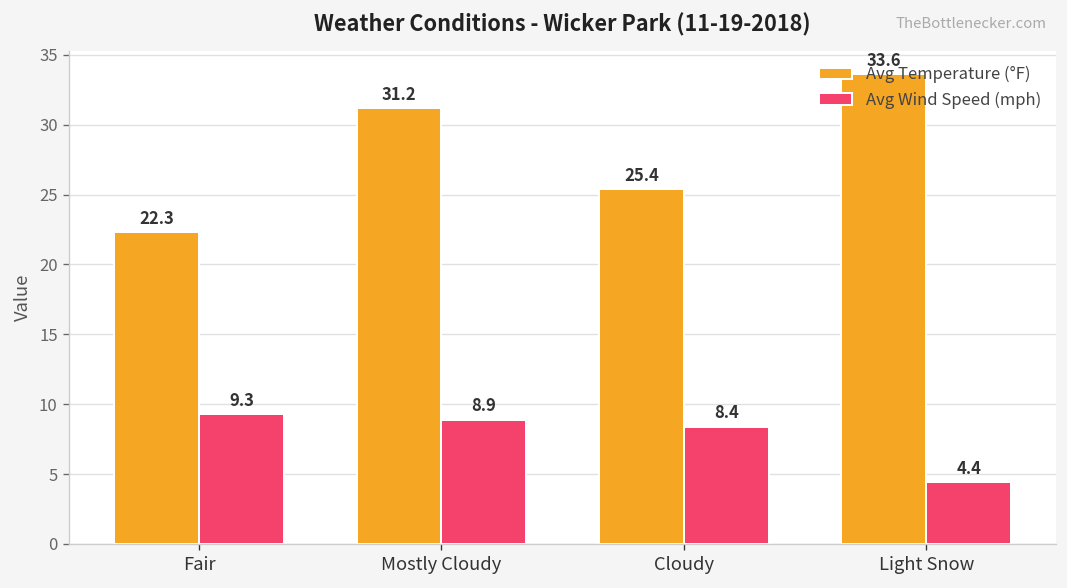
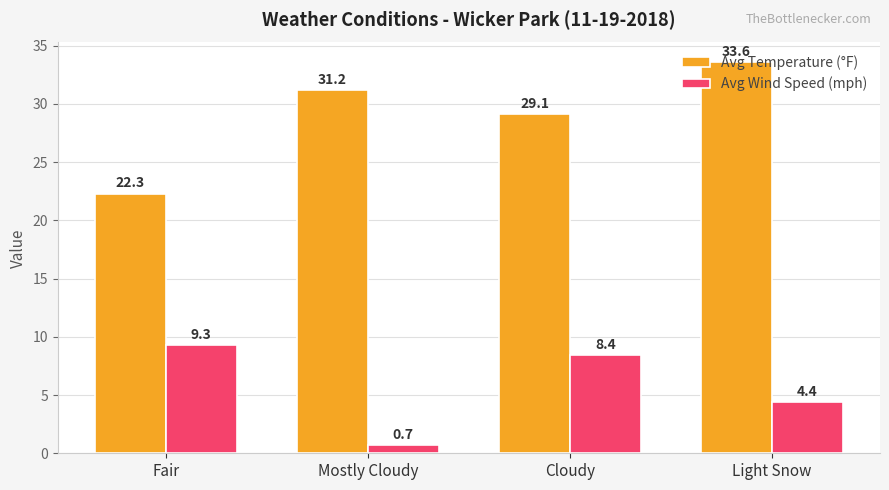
Avg Wind Speed (mph), Mostly Cloudy: 8.9 -> 0.7
Avg Temperature (°F), Cloudy: 25.4 -> 29.1
